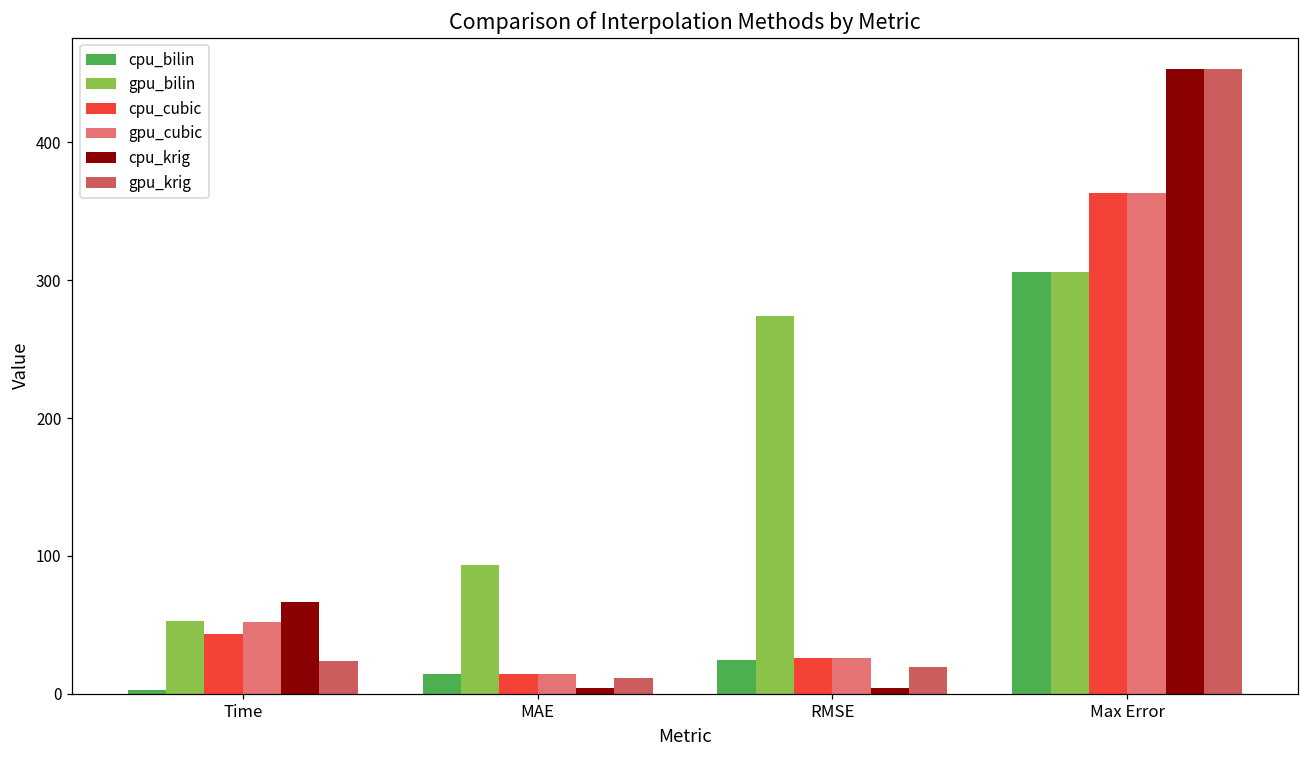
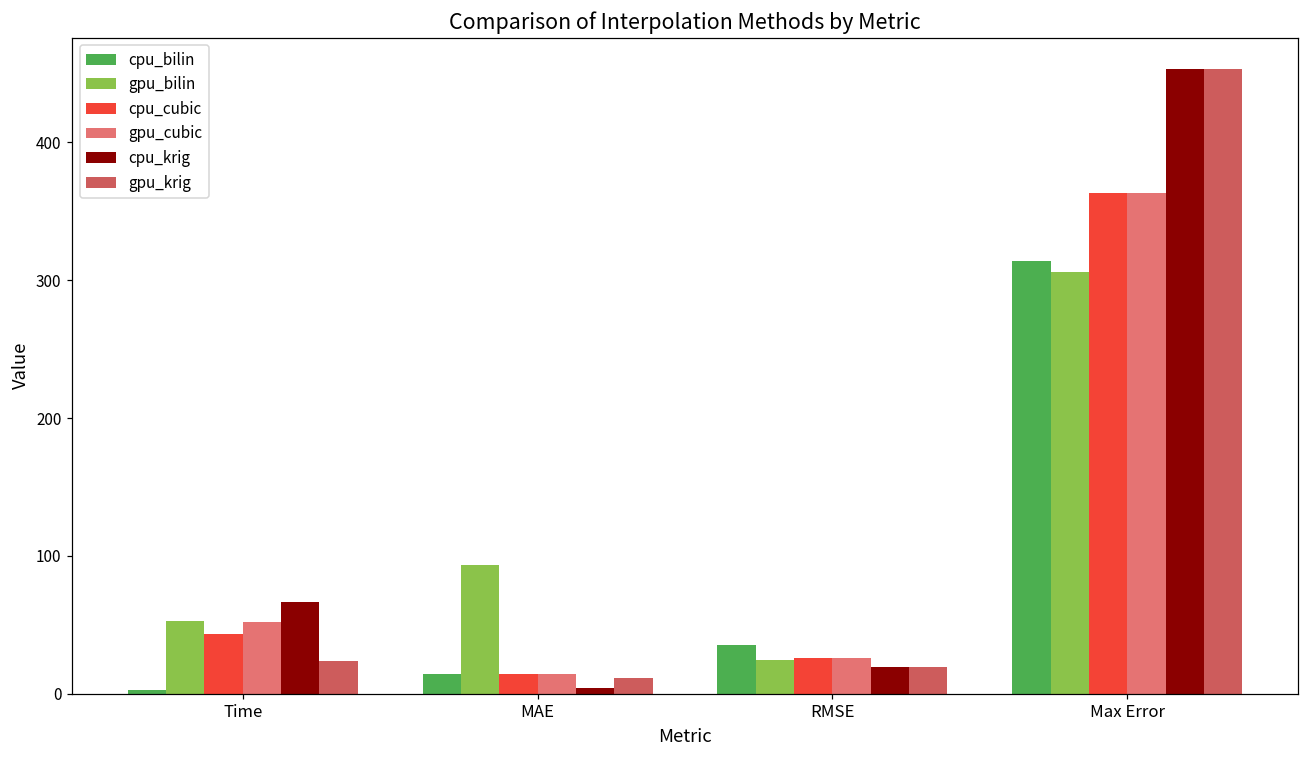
cpu_bilin, RMSE: 25 -> 36
gpu_bilin, RMSE: 274 -> 25
cpu_krig, RMSE: 4 -> 19
cpu_bilin, Max Error: 306 -> 314
